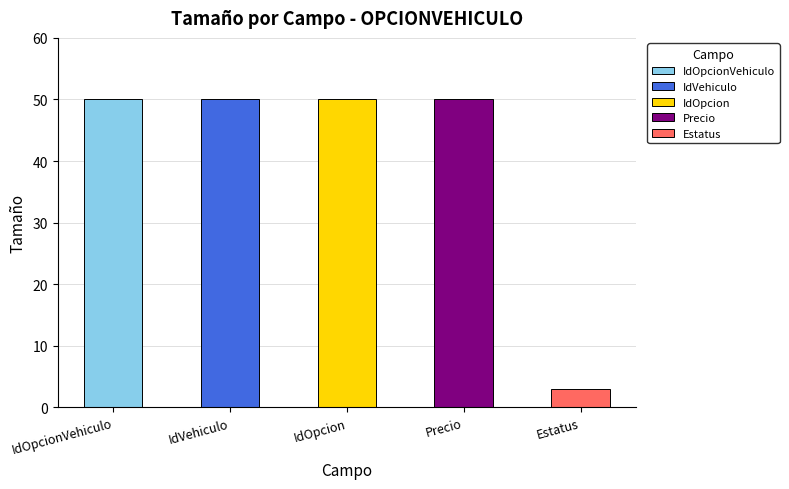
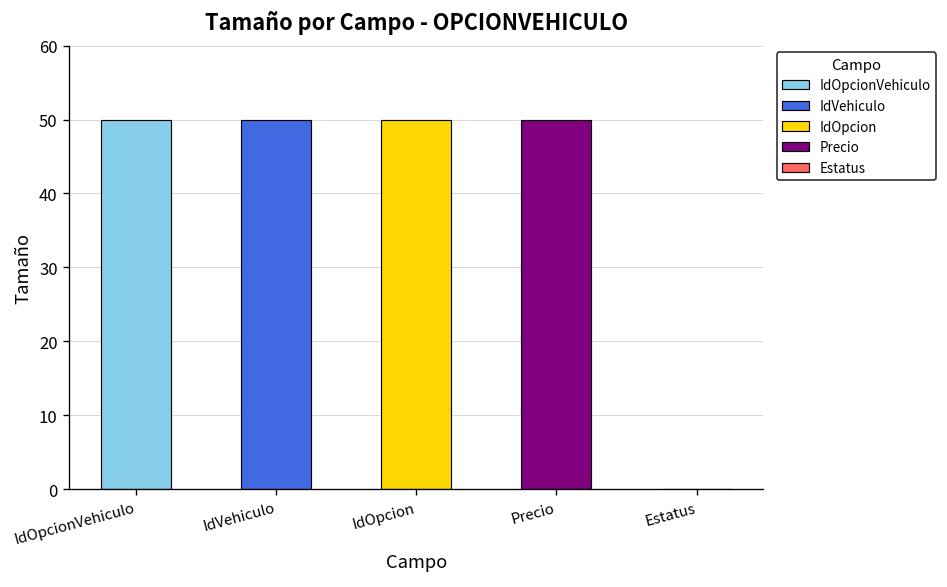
Estatus: 3 -> 0
